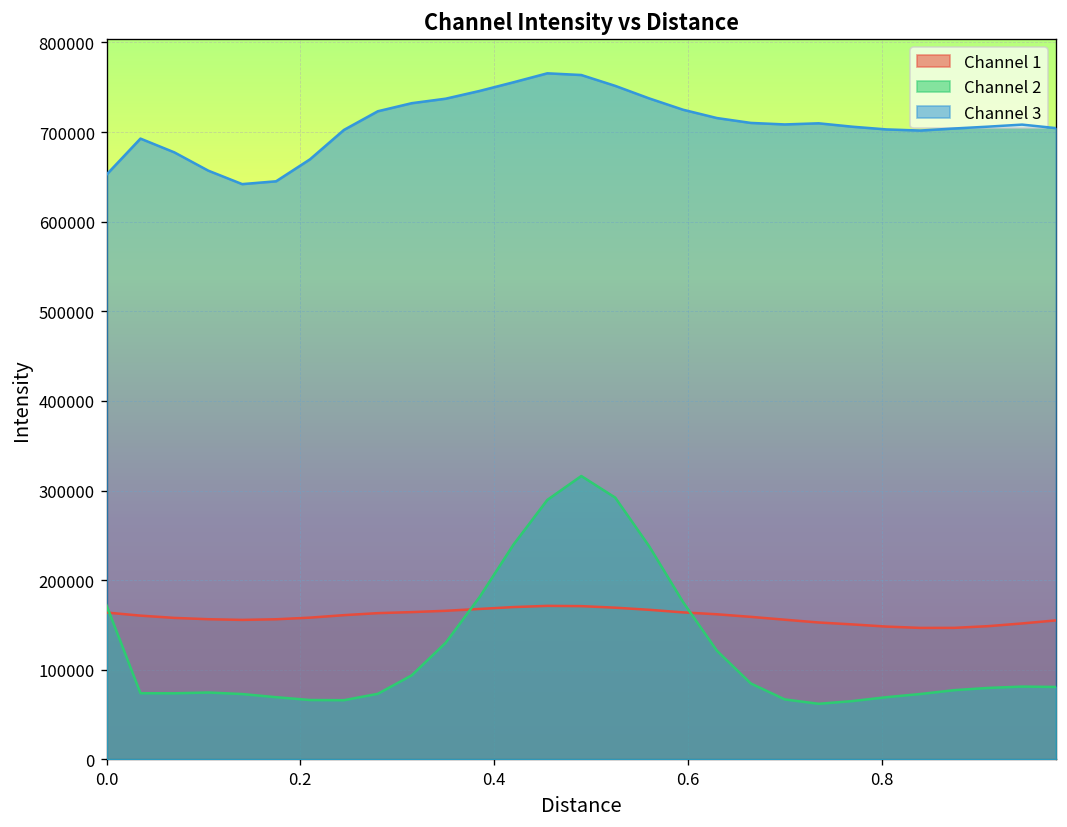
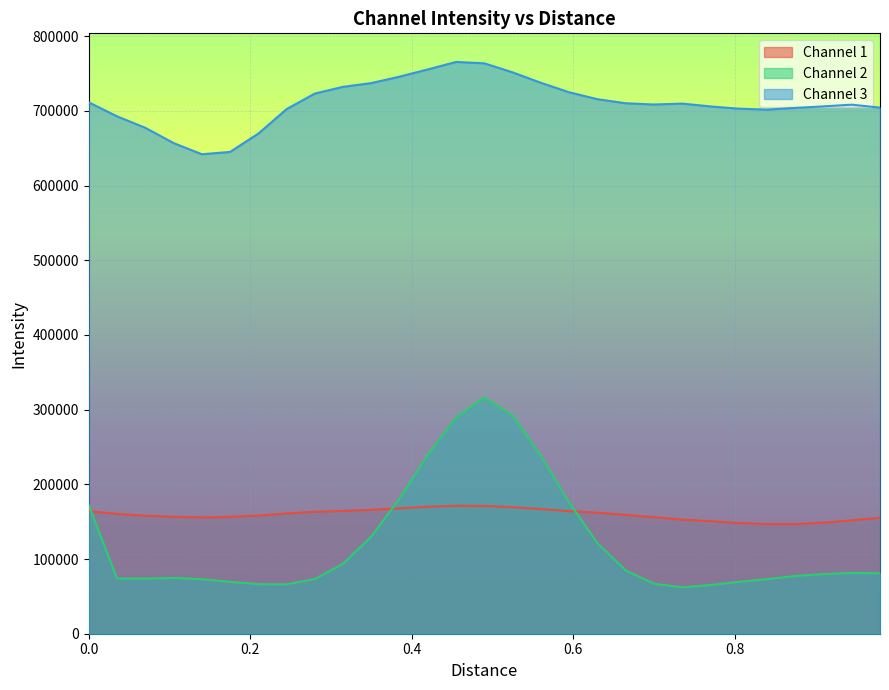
Channel 3, 0.0: 650000 -> 710000
